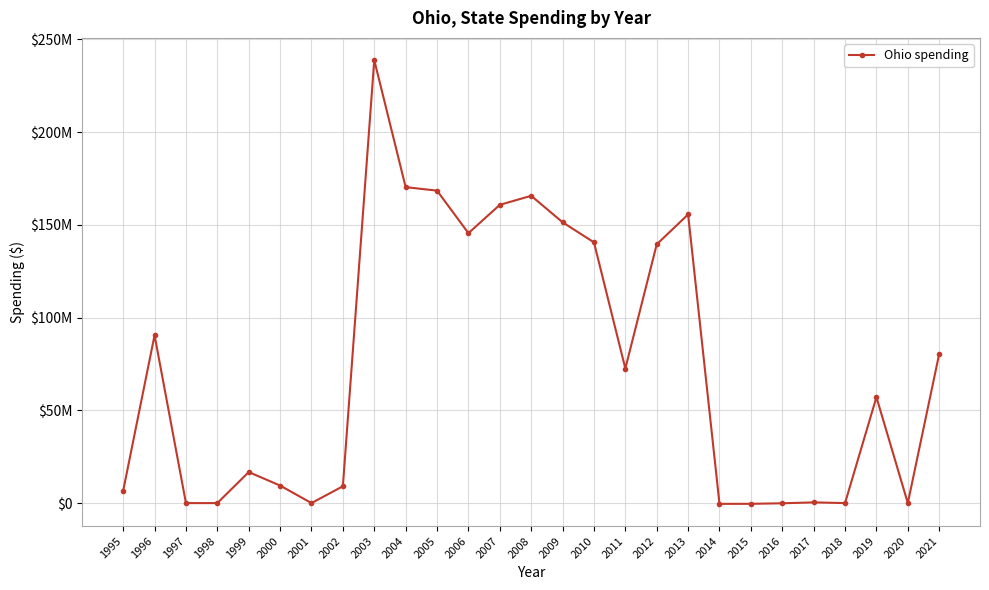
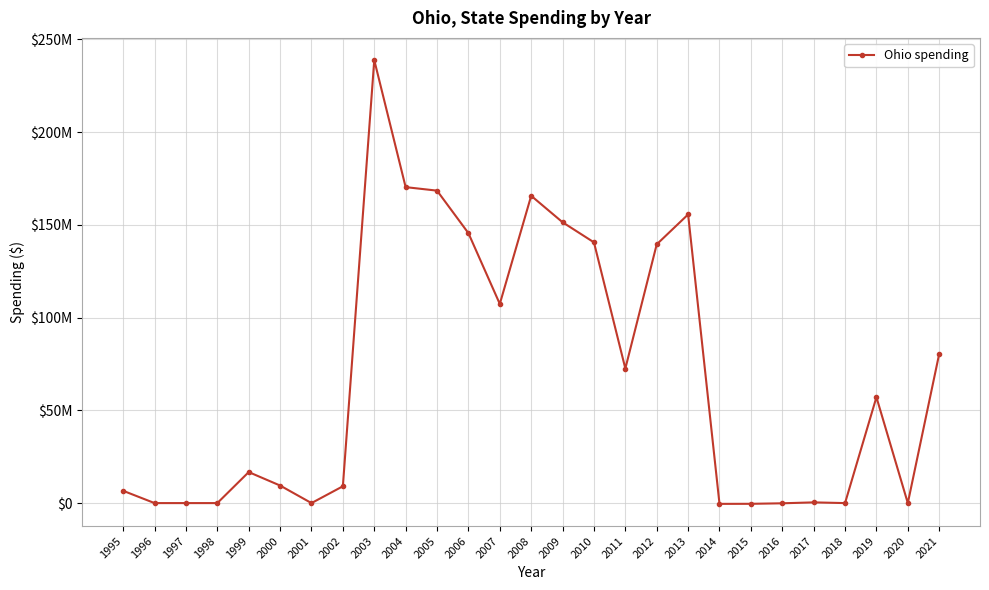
1996: $90000000 -> $0
2007: $161000000 -> $107000000
